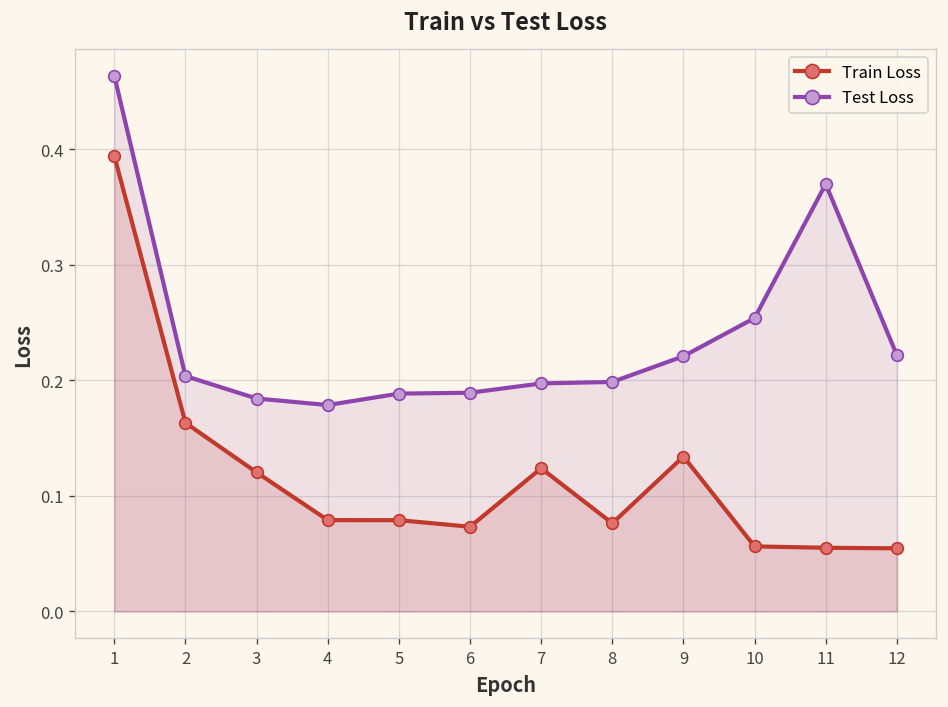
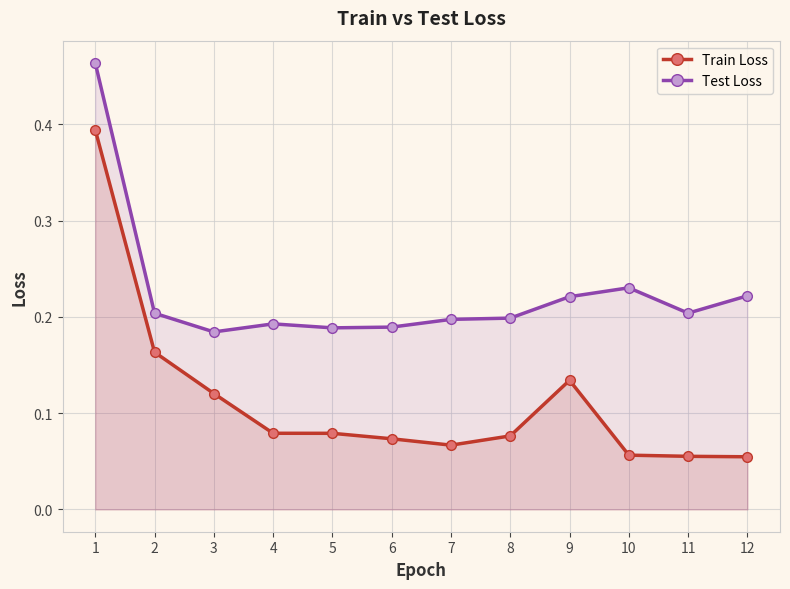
Test Loss, 4: 0.18 -> 0.19
Train Loss, 7: 0.12 -> 0.07
Test Loss, 10: 0.25 -> 0.23
Test Loss, 11: 0.37 -> 0.20
